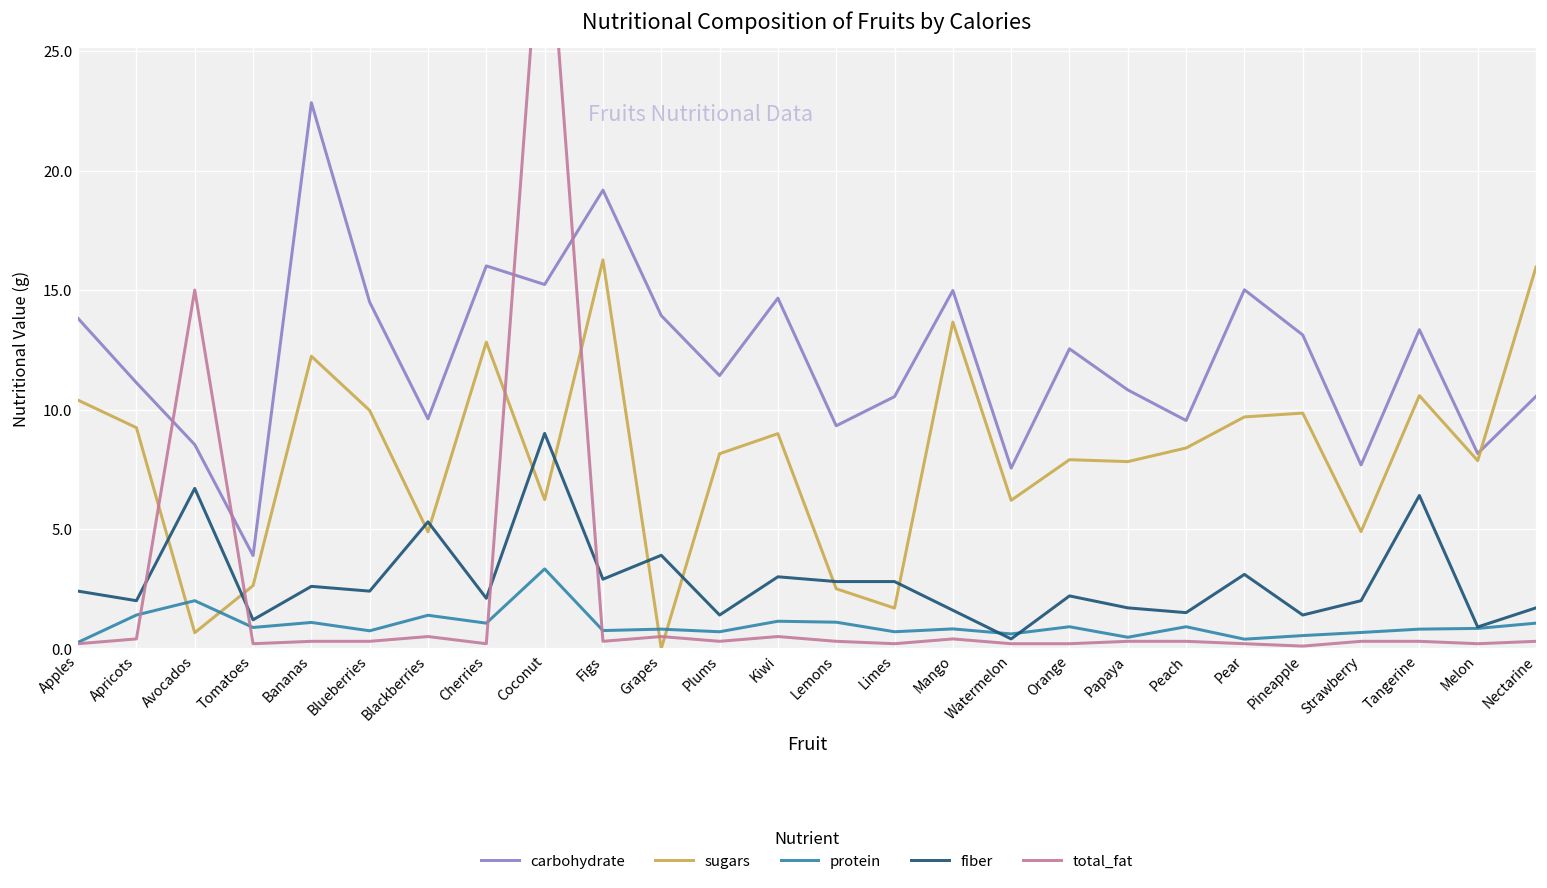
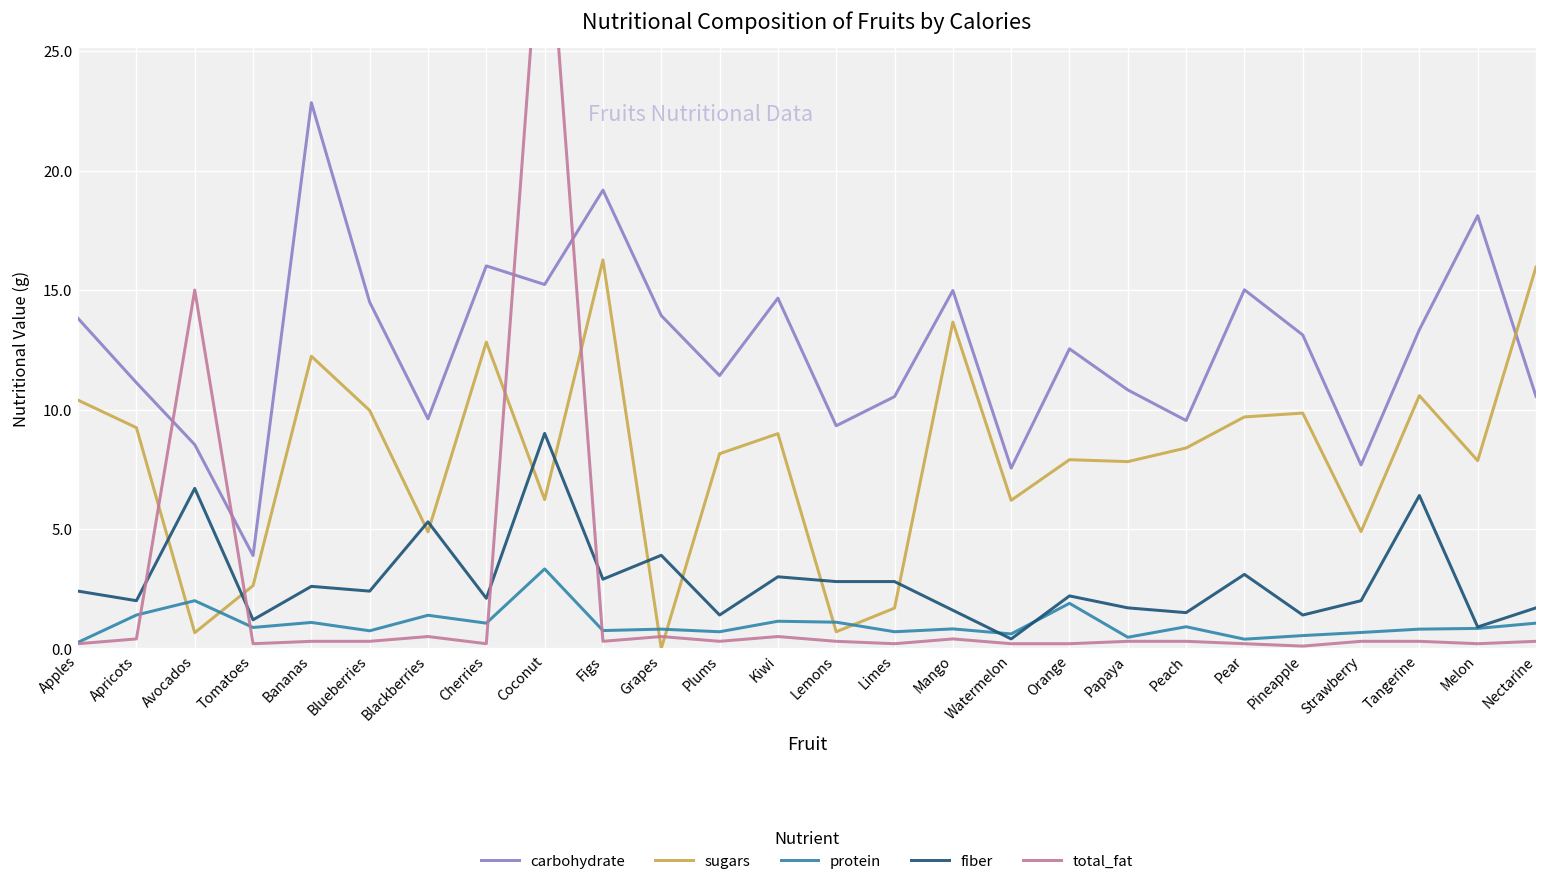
sugars, Lemons: 2.5 -> 0.7
protein, Orange: 0.9 -> 1.9
carbohydrate, Melon: 8.2 -> 18.1
